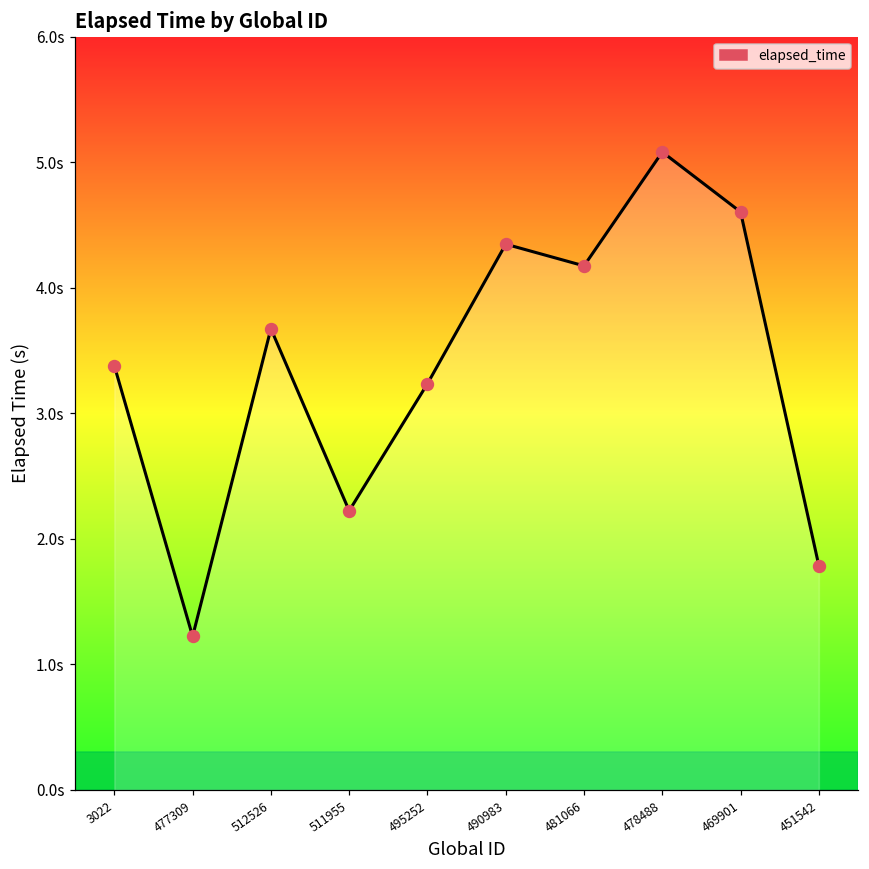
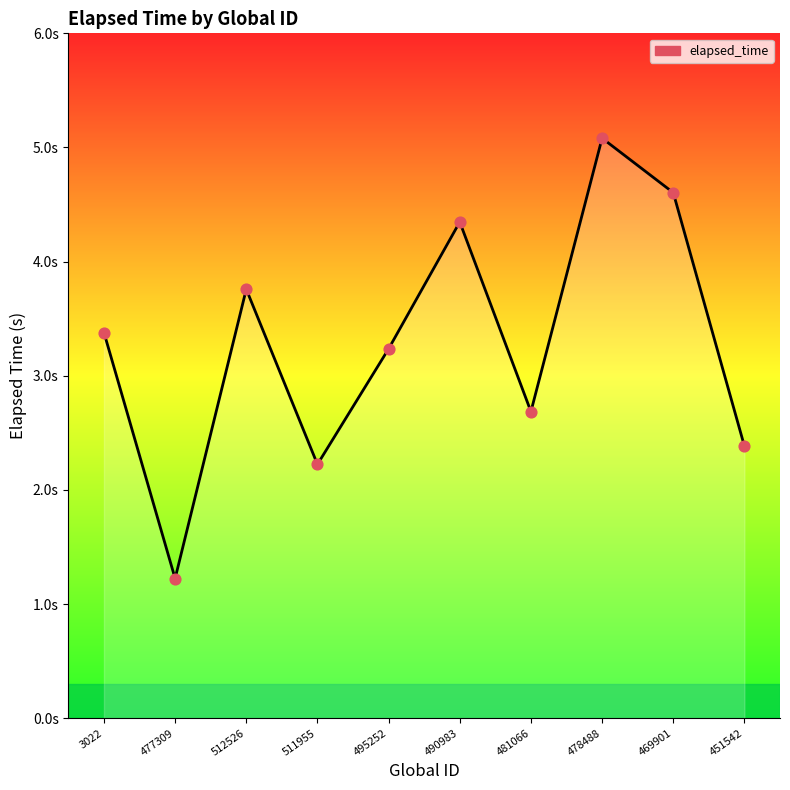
512526: 3.67s -> 3.76s
481066: 4.17s -> 2.69s
451542: 1.79s -> 2.38s
